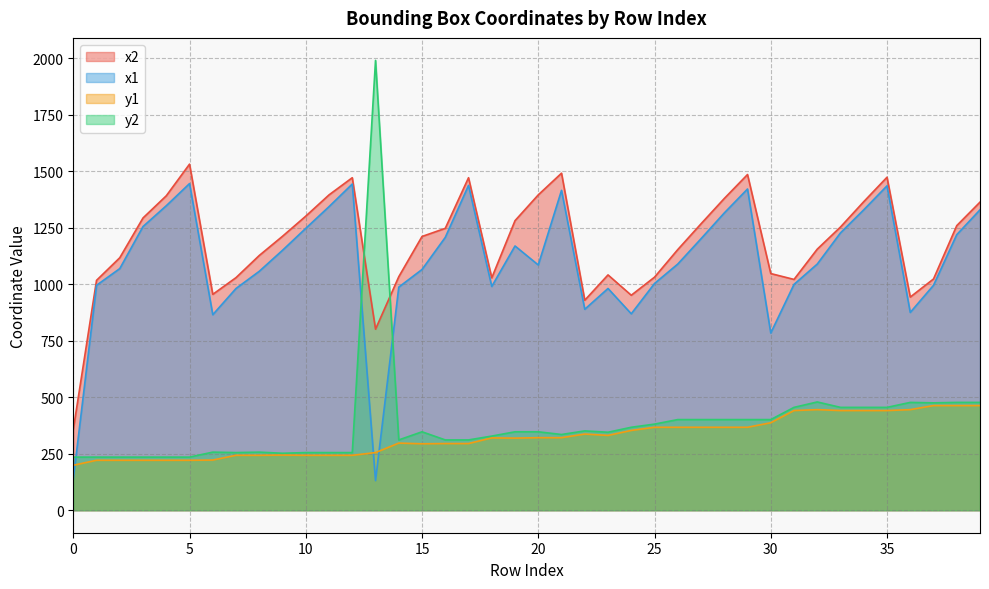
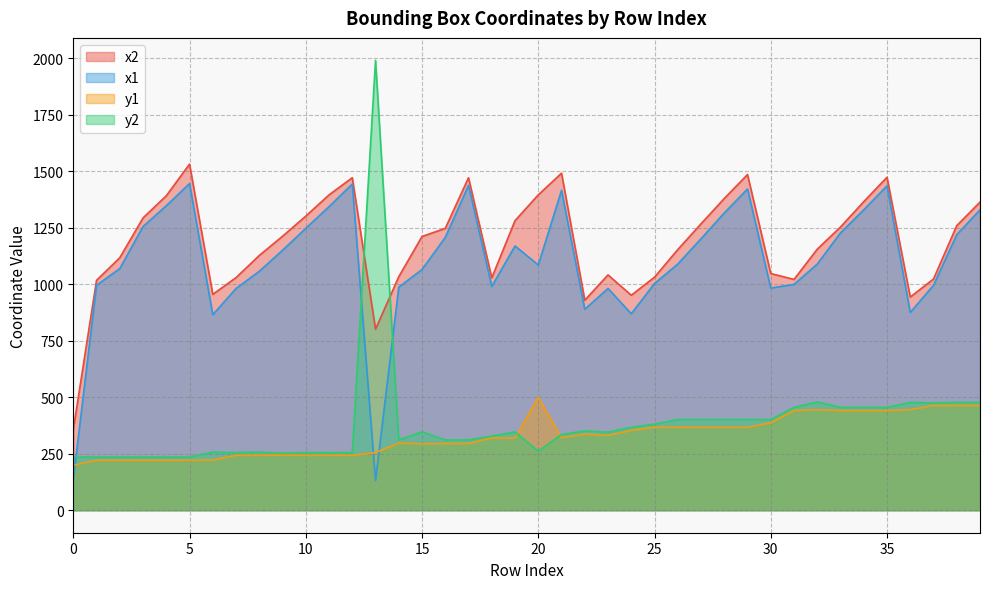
y1, 20: 320 -> 500
y2, 20: 350 -> 260
x1, 30: 780 -> 980
